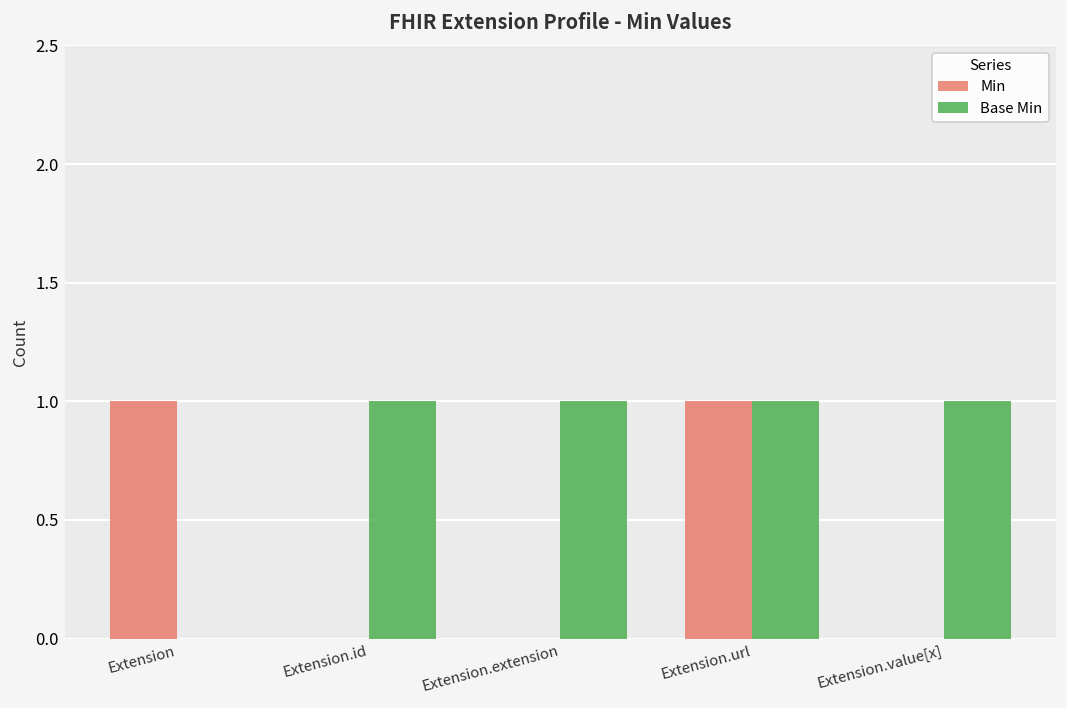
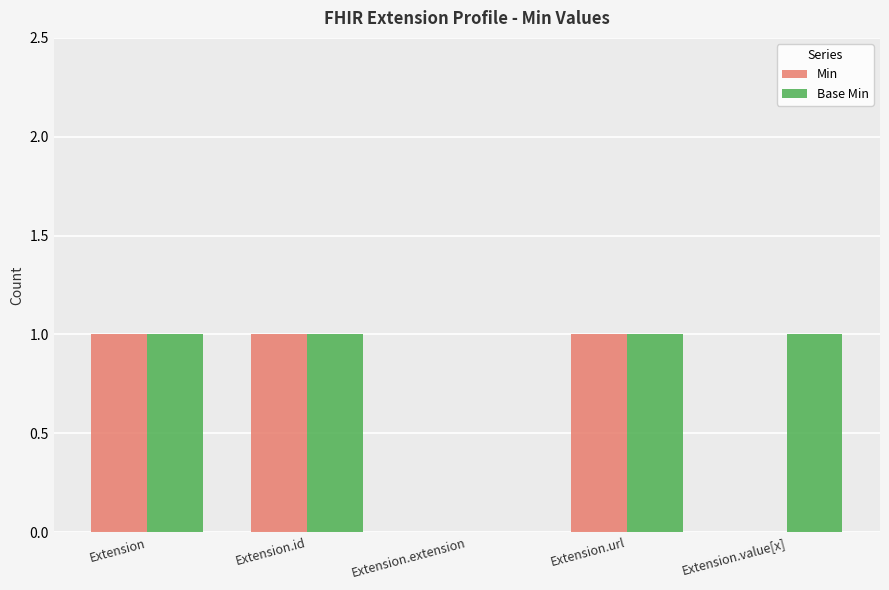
Base Min, Extension: 0 -> 1
Min, Extension.id: 0 -> 1
Base Min, Extension.extension: 1 -> 0
